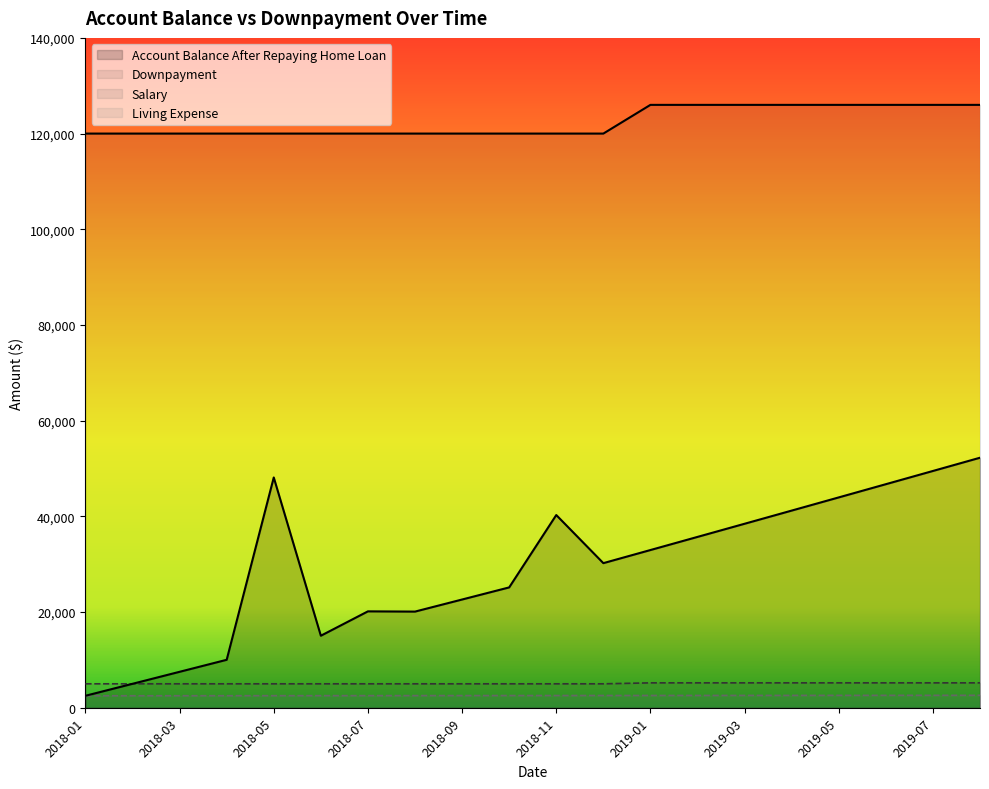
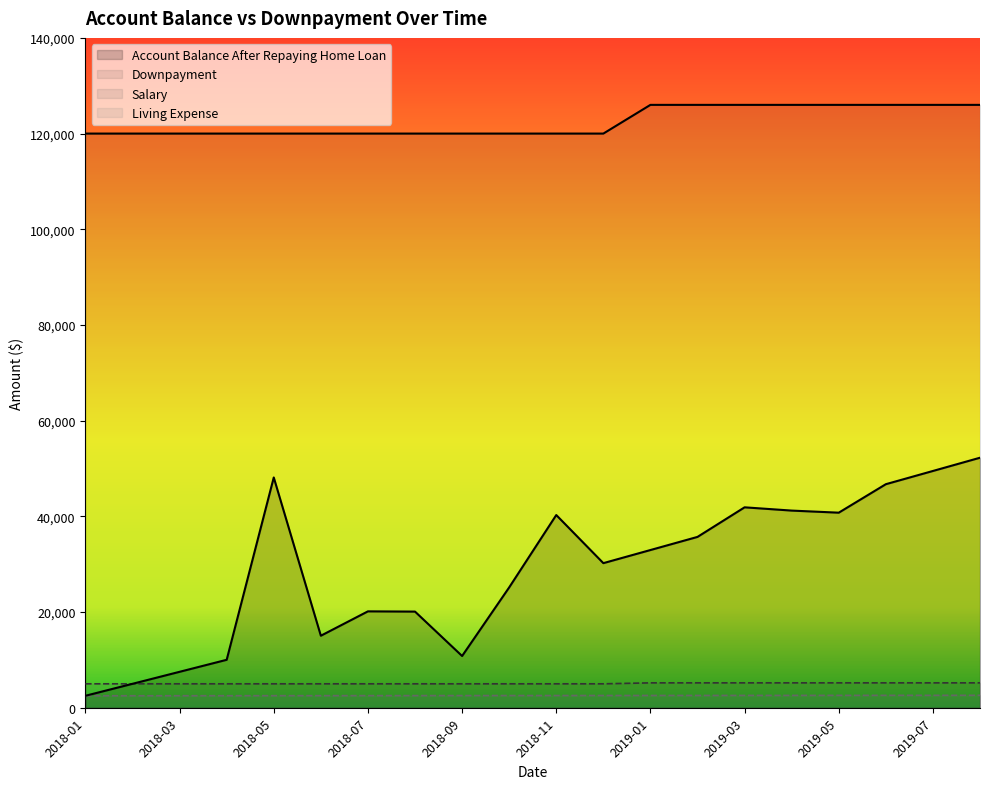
Account Balance After Repaying Home Loan, 2018-09: 23,000 -> 11,000
Account Balance After Repaying Home Loan, 2019-03: 38,000 -> 42,000
Account Balance After Repaying Home Loan, 2019-05: 44,000 -> 41,000
